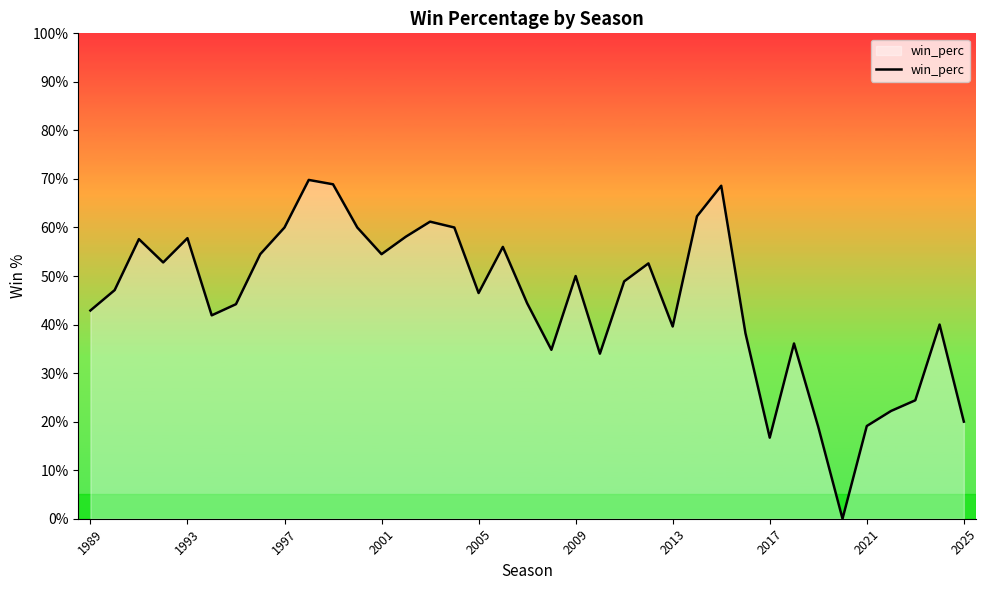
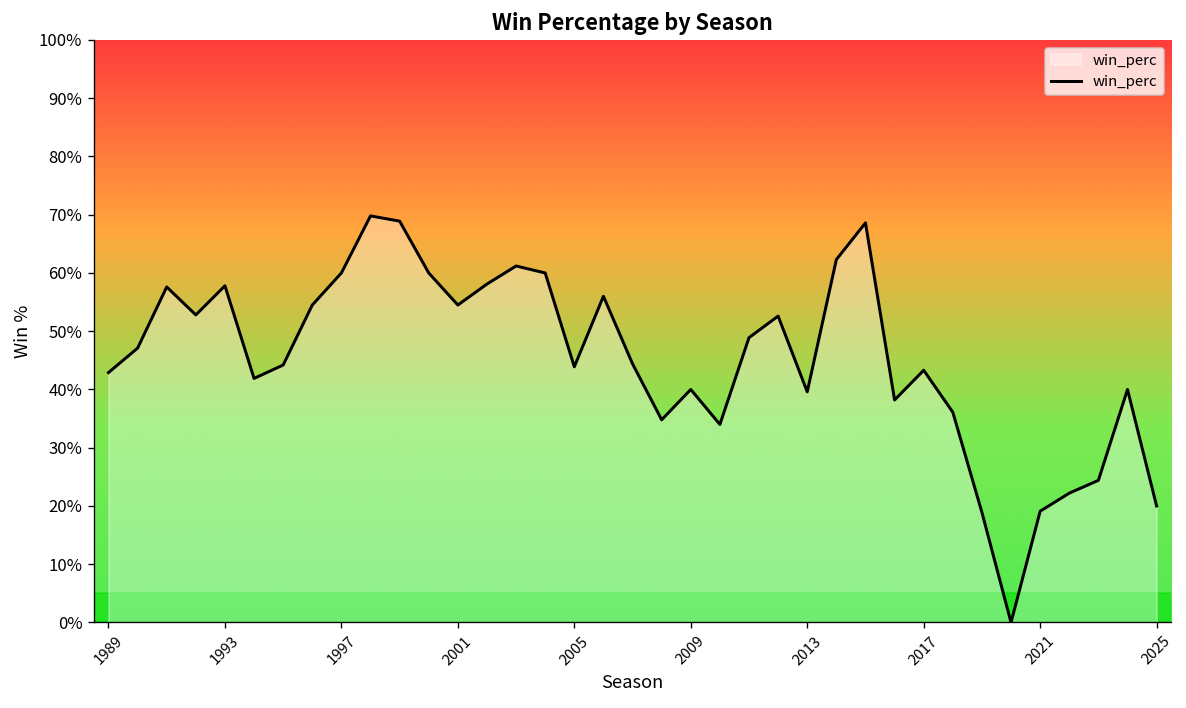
2005: 47% -> 44%
2009: 50% -> 40%
2017: 17% -> 43%
